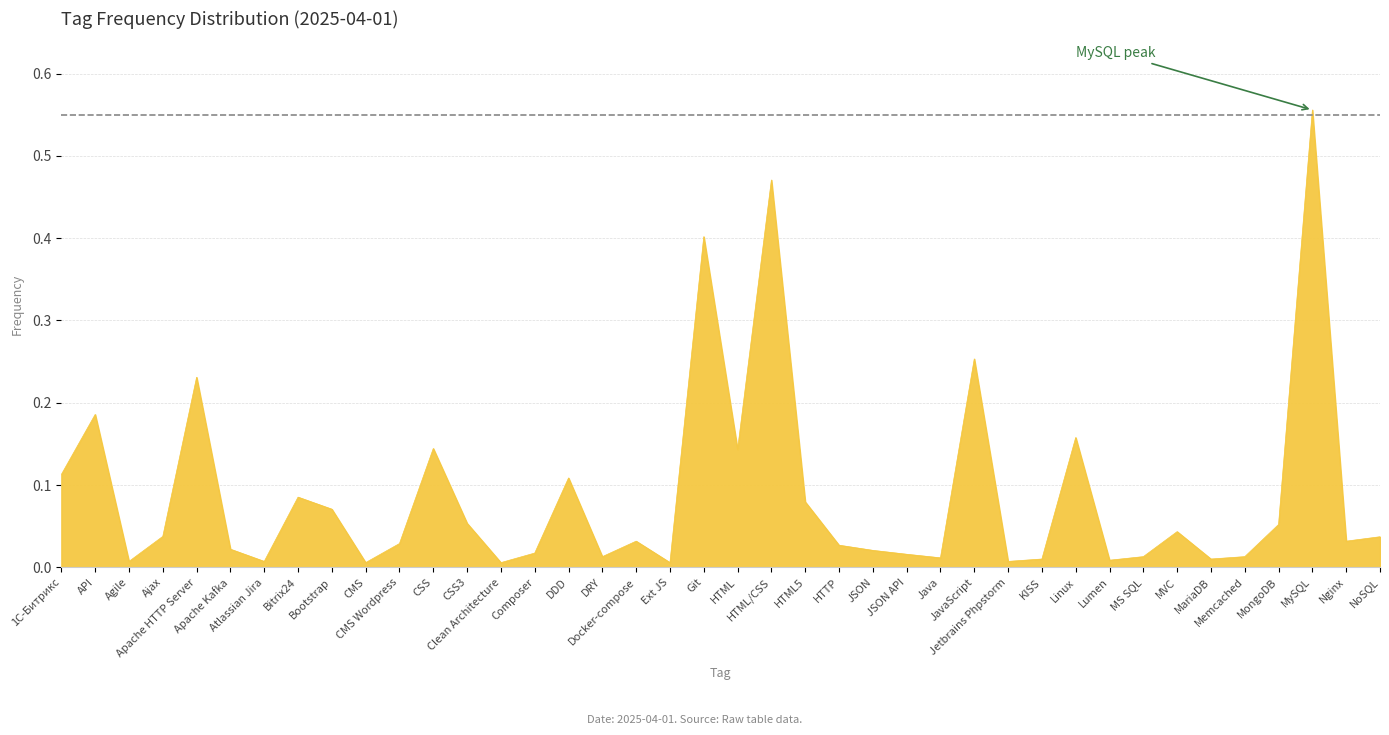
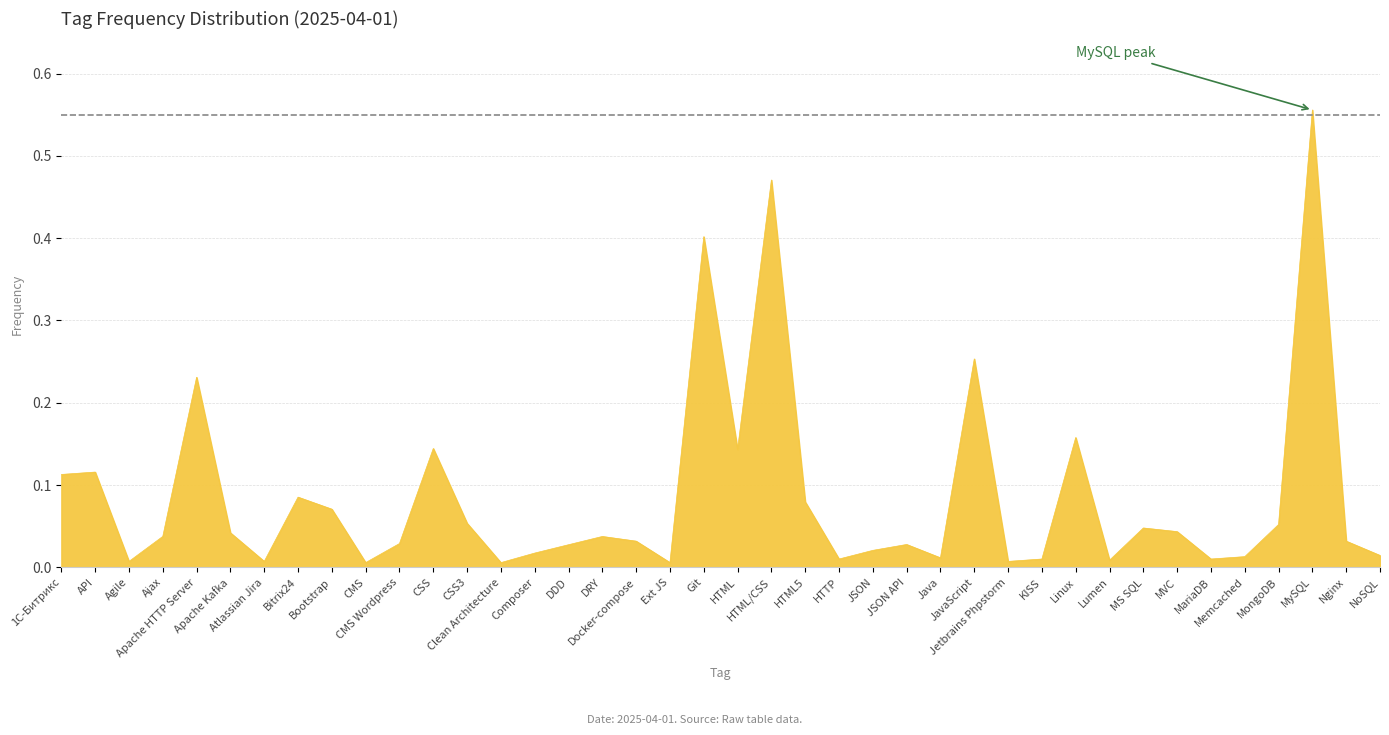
API: 0.19 -> 0.12
Apache Kafka: 0.02 -> 0.04
DDD: 0.11 -> 0.03
DRY: 0.01 -> 0.04
HTTP: 0.03 -> 0.01
JSON API: 0.02 -> 0.03
MS SQL: 0.01 -> 0.05
NoSQL: 0.04 -> 0.01
